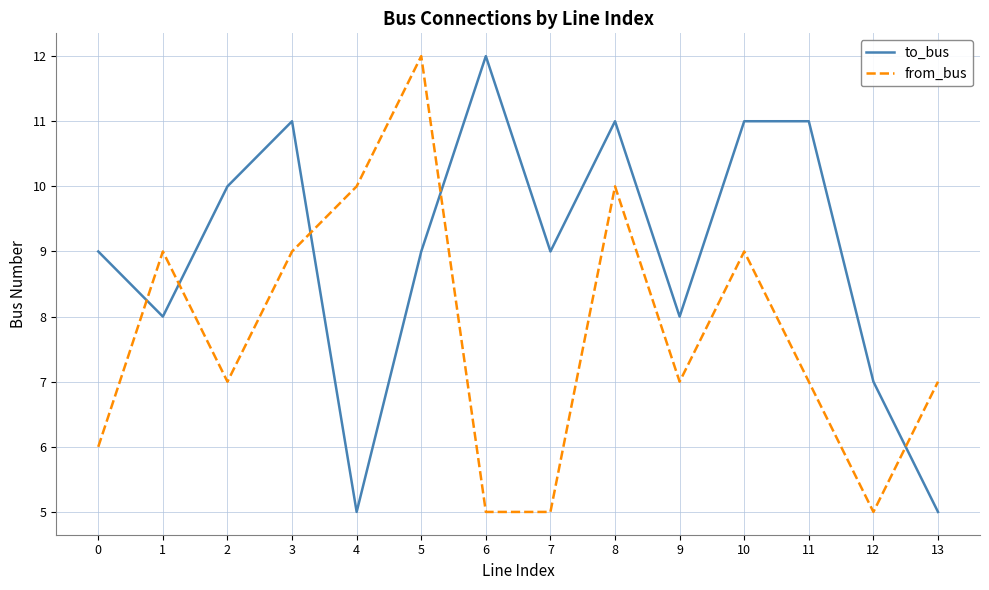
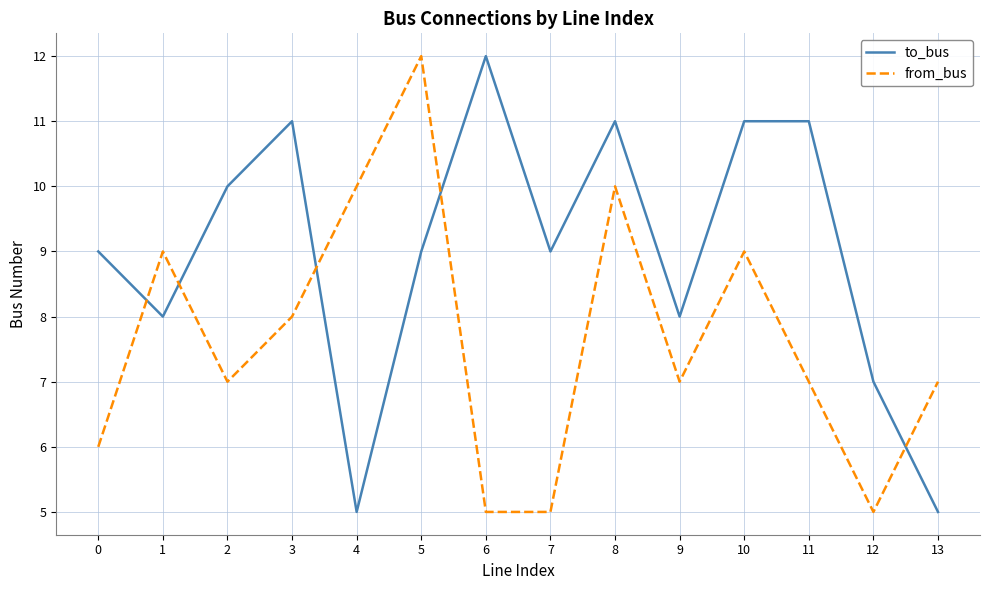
from_bus, 3: 9 -> 8
